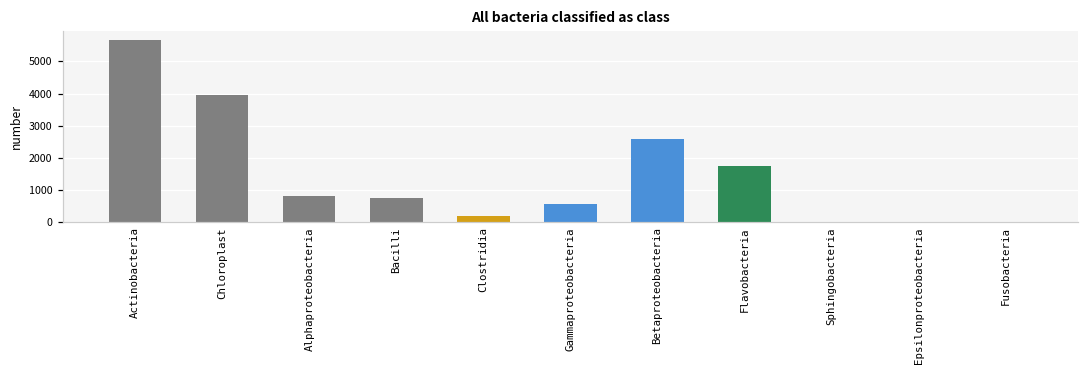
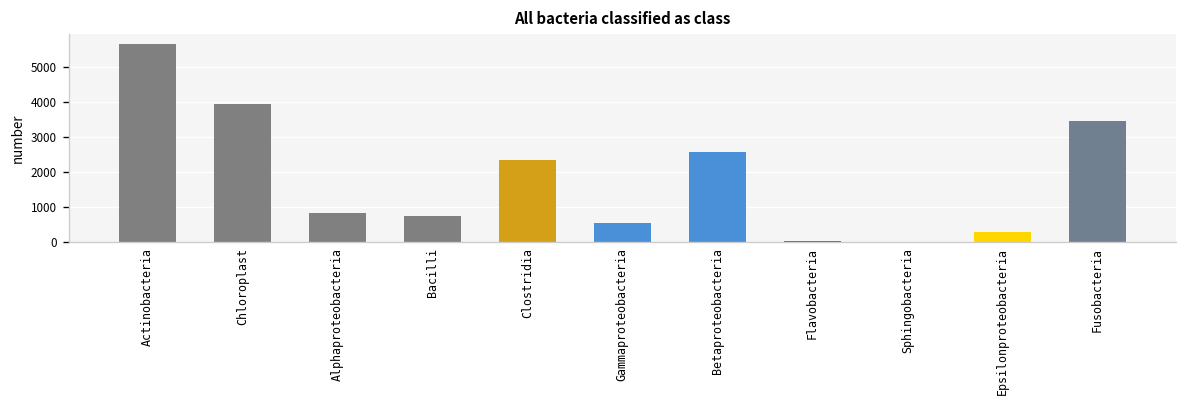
Clostridia: 200 -> 2400
Flavobacteria: 1700 -> 0
Epsilonproteobacteria: 0 -> 300
Fusobacteria: 0 -> 3500
